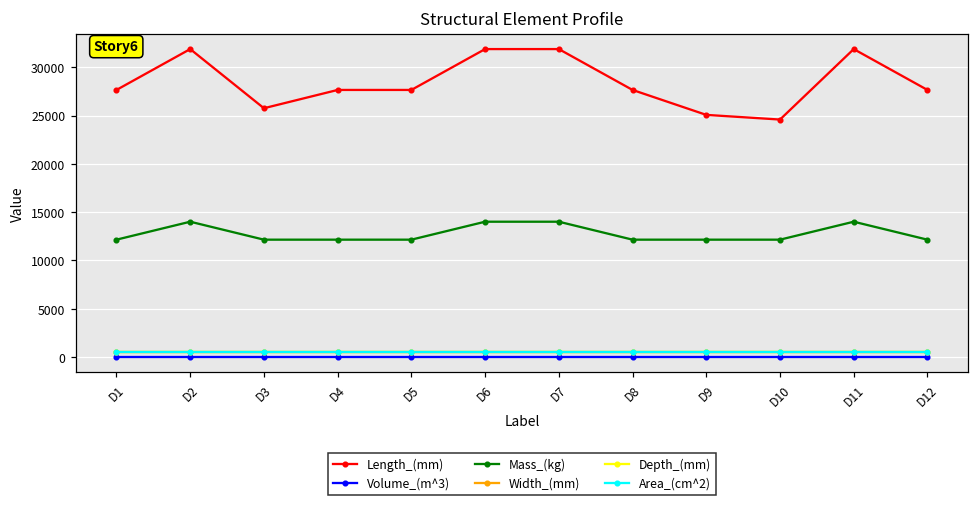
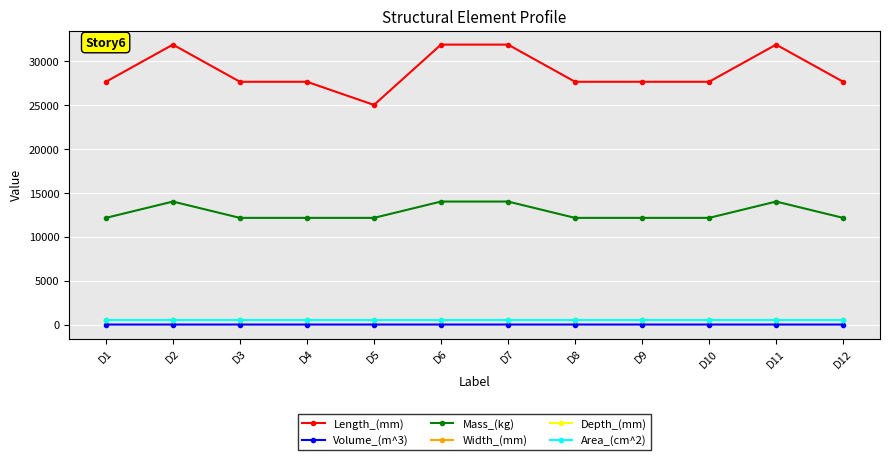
Length_(mm), D3: 26000 -> 28000
Length_(mm), D5: 28000 -> 25000
Length_(mm), D9: 25000 -> 28000
Length_(mm), D10: 25000 -> 28000
